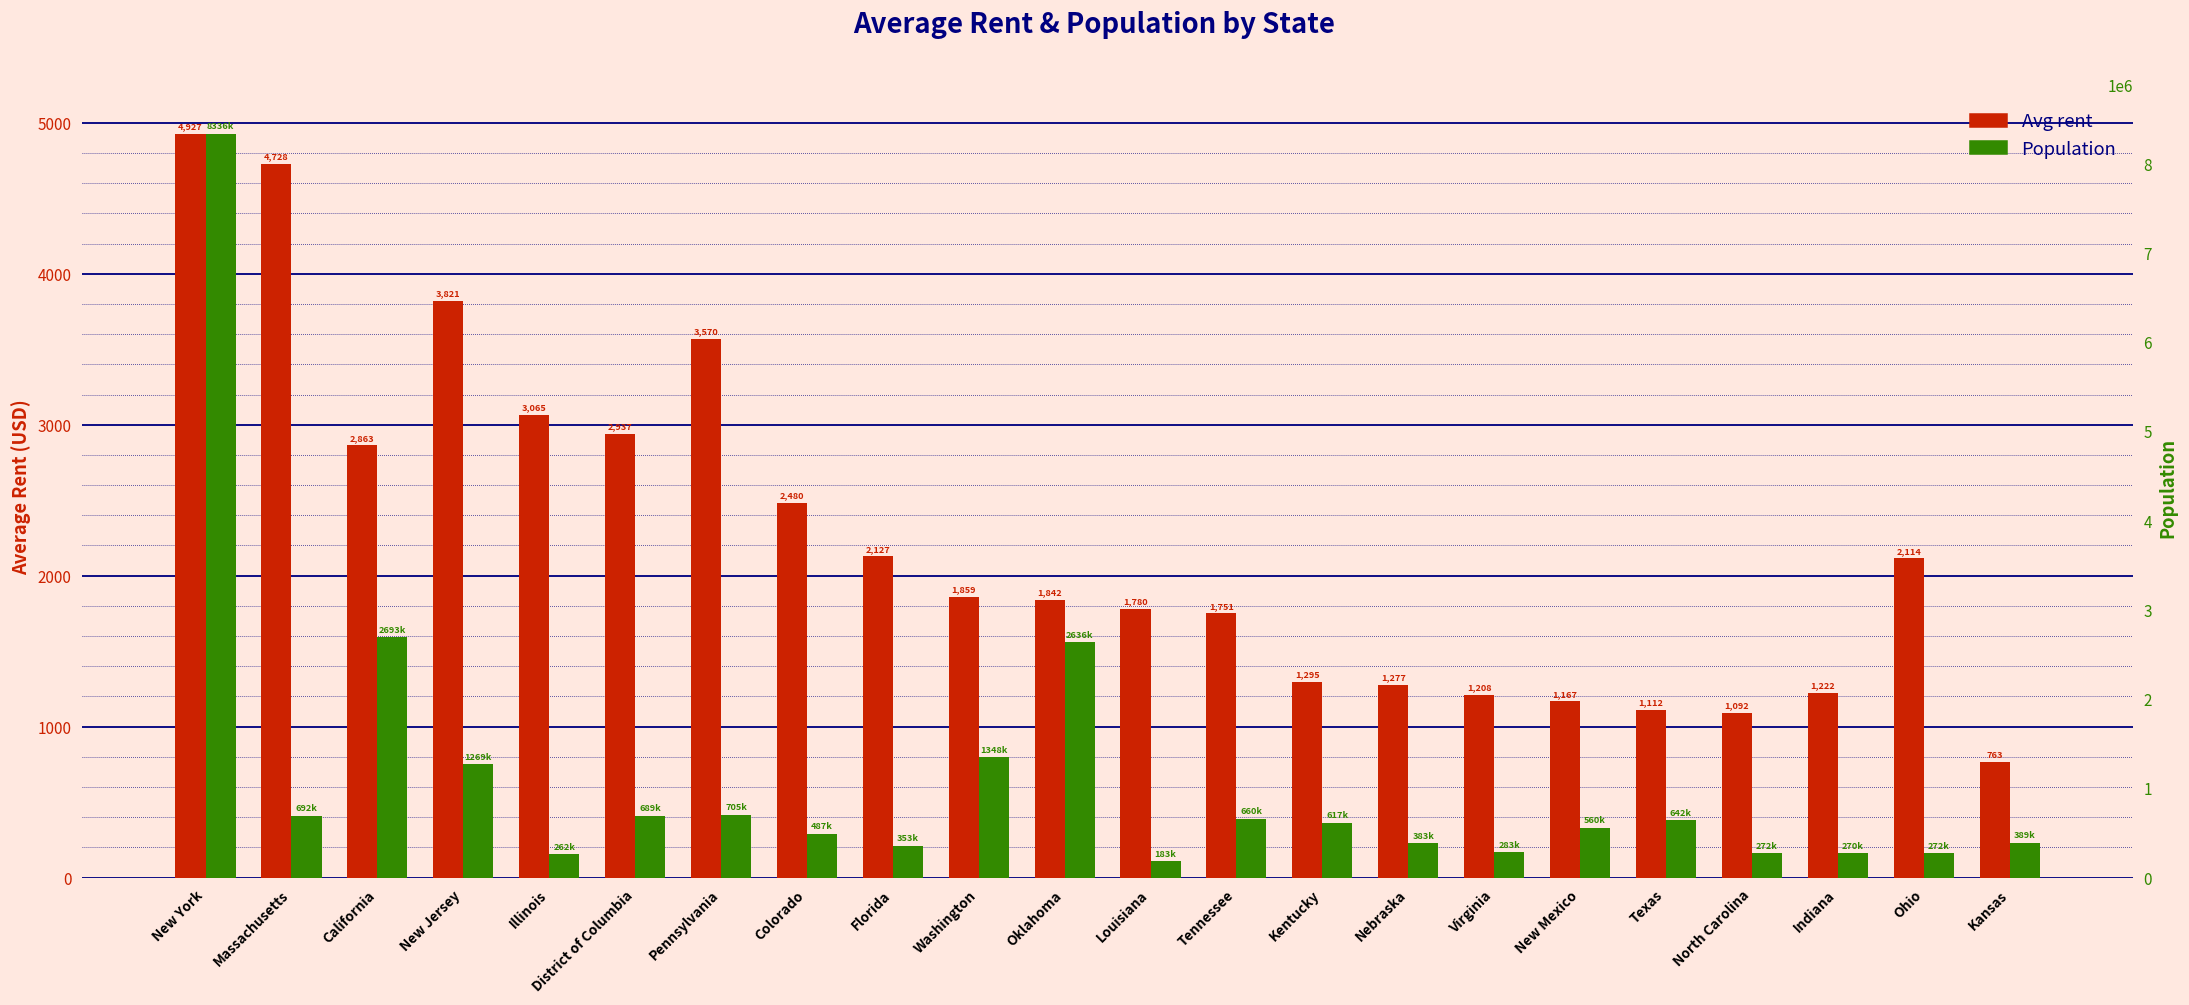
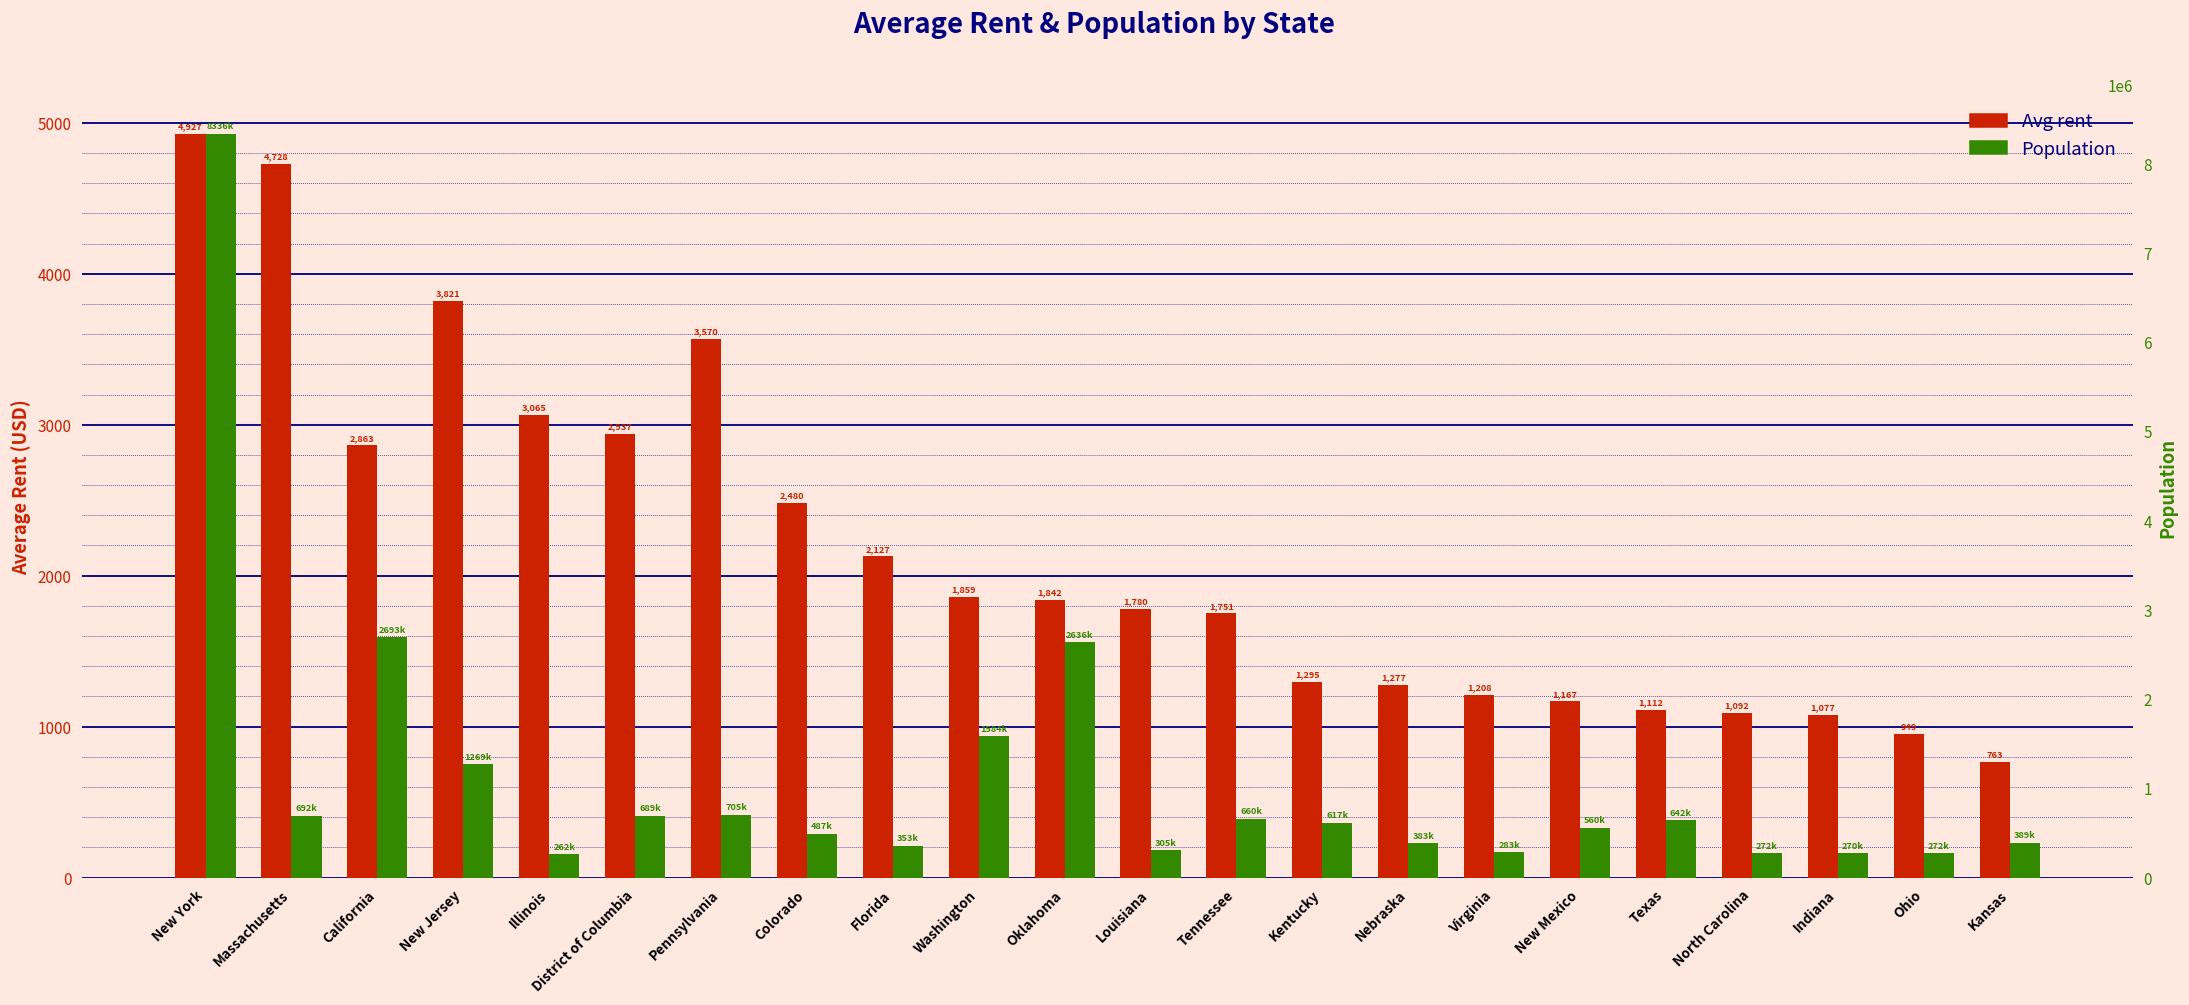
Avg rent, Indiana: 1,222 -> 1,077
Avg rent, Ohio: 2,114 -> 949
Population, Washington: 1348k -> 1584k
Population, Louisiana: 183k -> 305k
